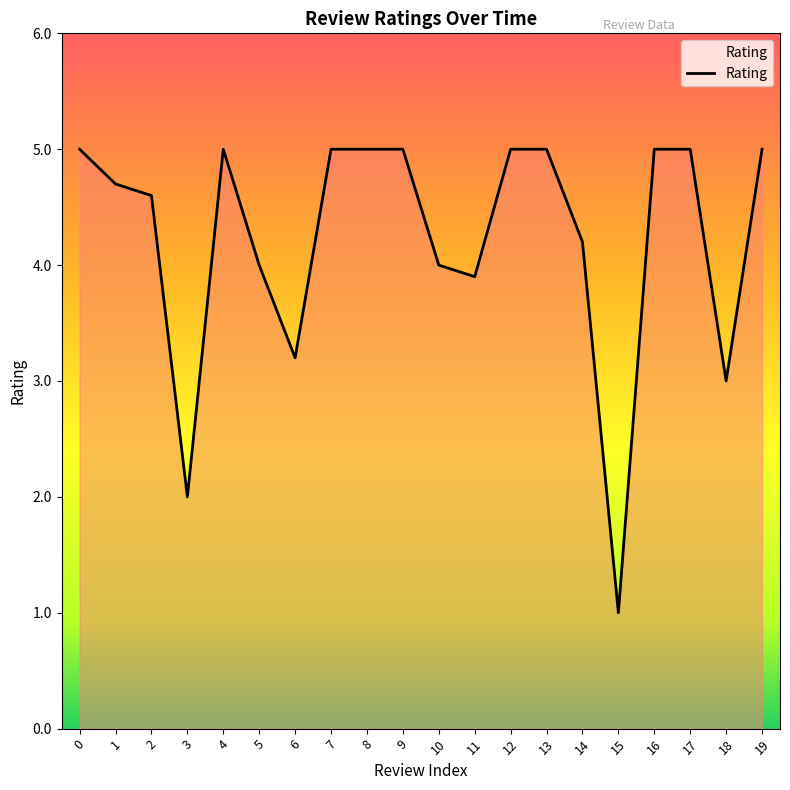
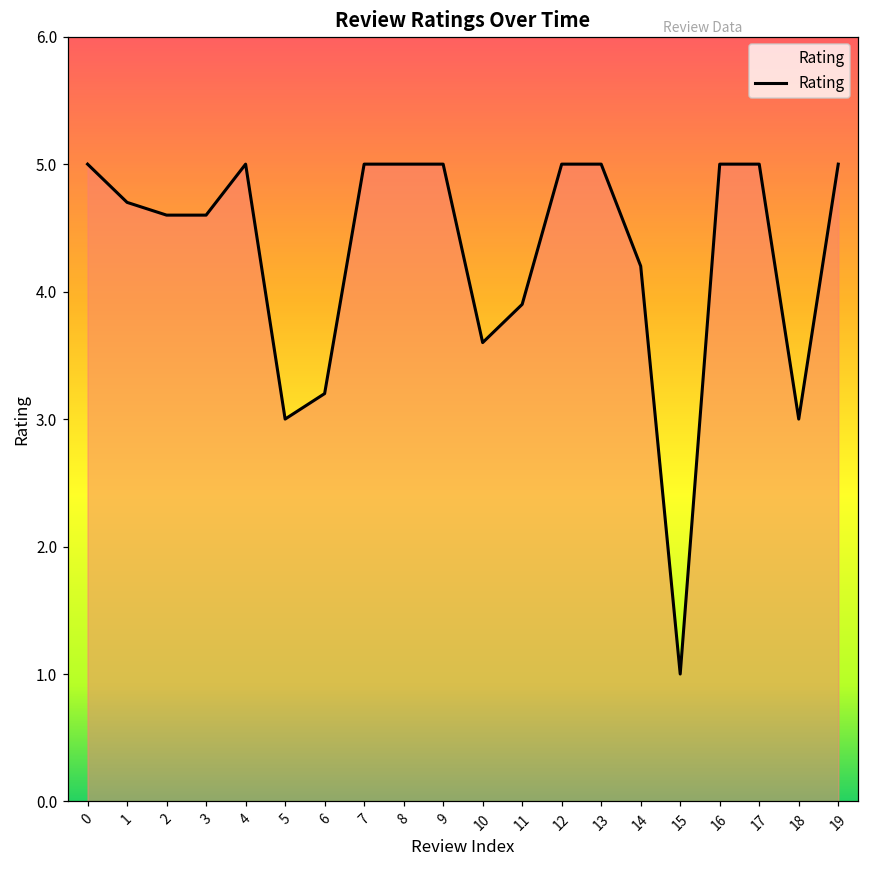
3: 2.0 -> 4.6
5: 4 -> 3
10: 4.0 -> 3.6
